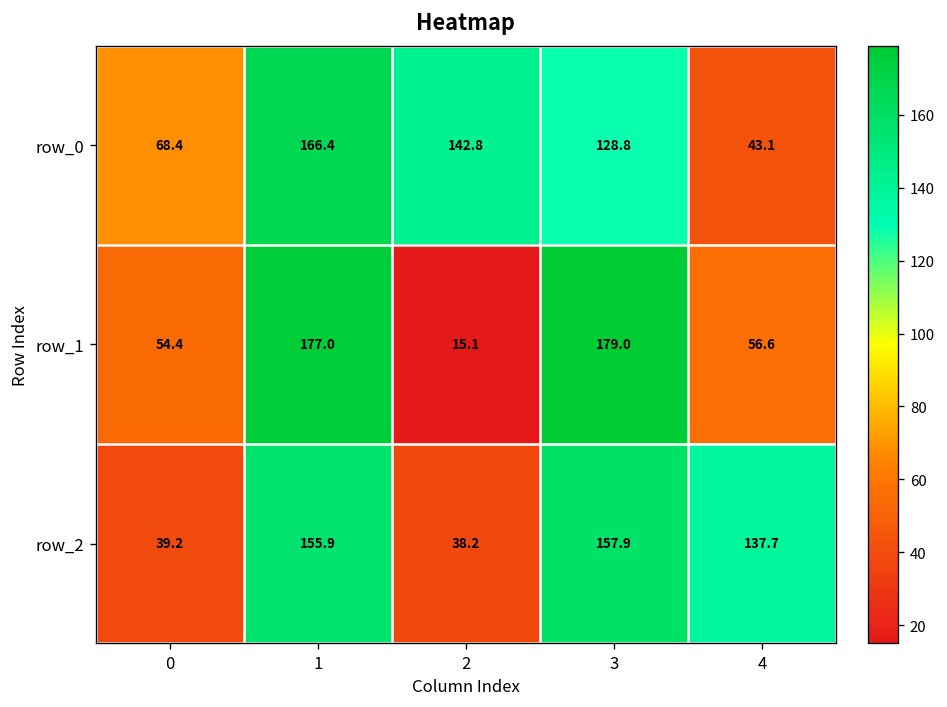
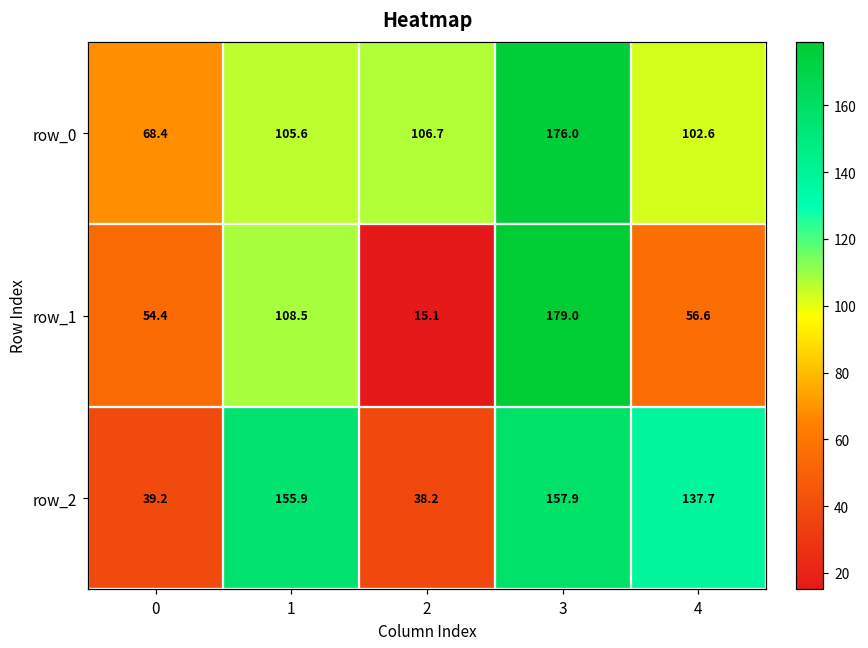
row_0, 1: 166.4 -> 105.6
row_0, 2: 142.8 -> 106.7
row_0, 3: 128.8 -> 176.0
row_0, 4: 43.1 -> 102.6
row_1, 1: 177.0 -> 108.5
